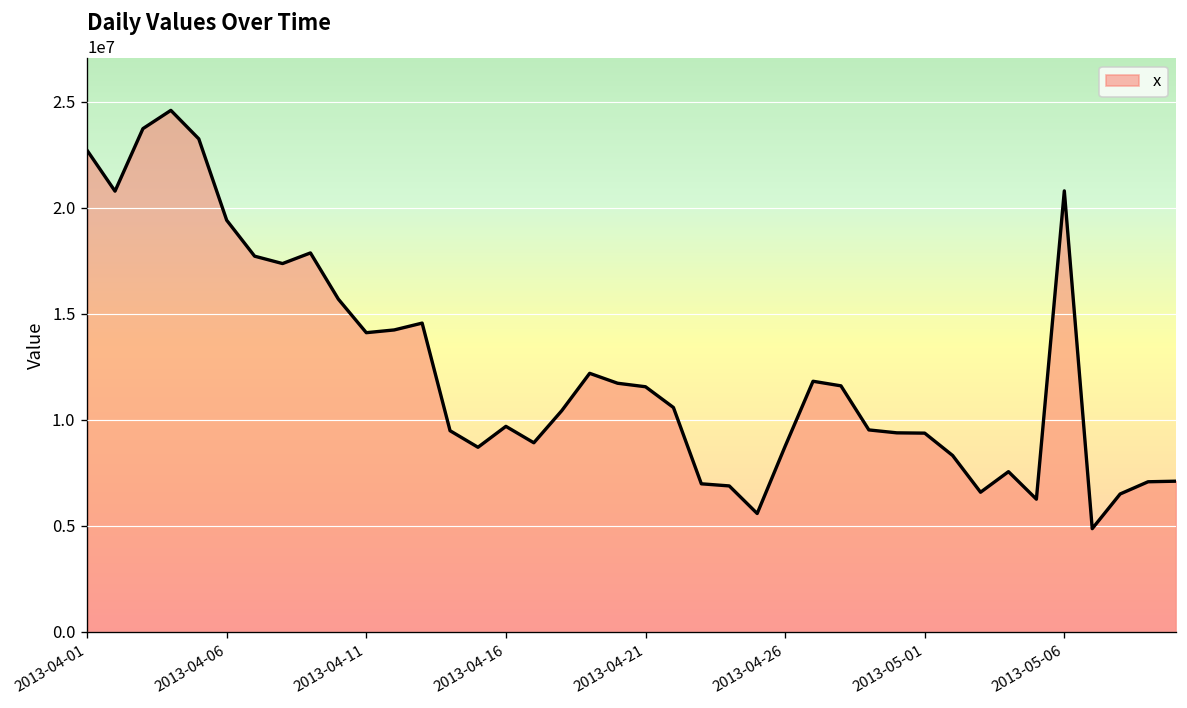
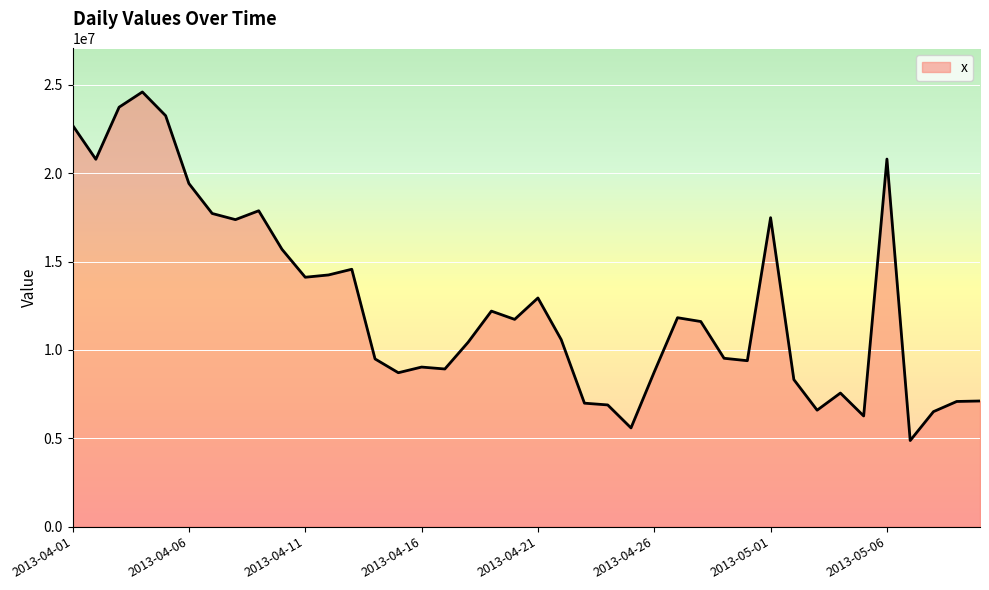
2013-04-16: 9700000 -> 9000000
2013-04-21: 11600000 -> 12900000
2013-05-01: 9400000 -> 17500000
